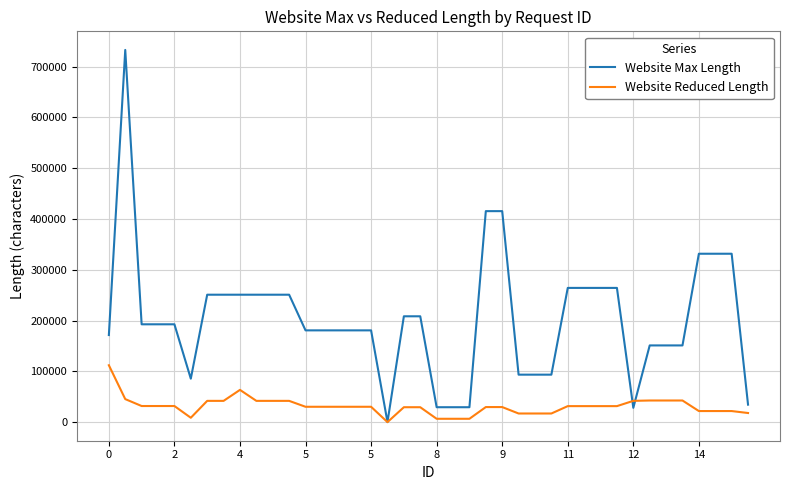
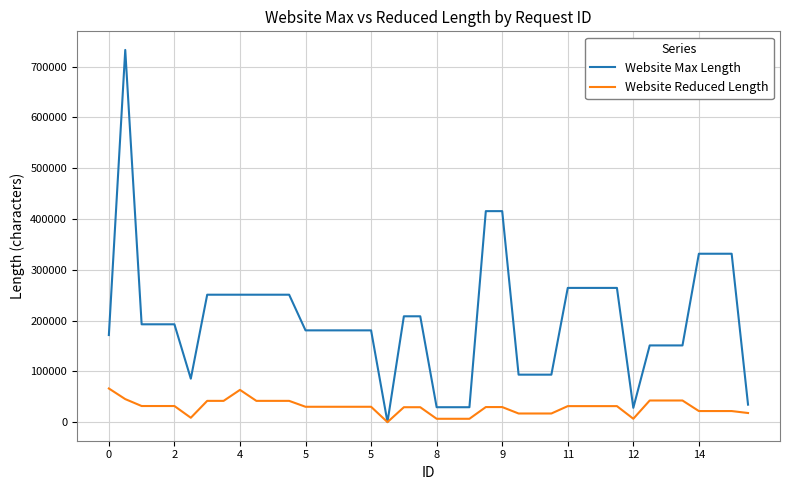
Website Reduced Length, 0: 110000 -> 70000
Website Reduced Length, 12: 40000 -> 10000
